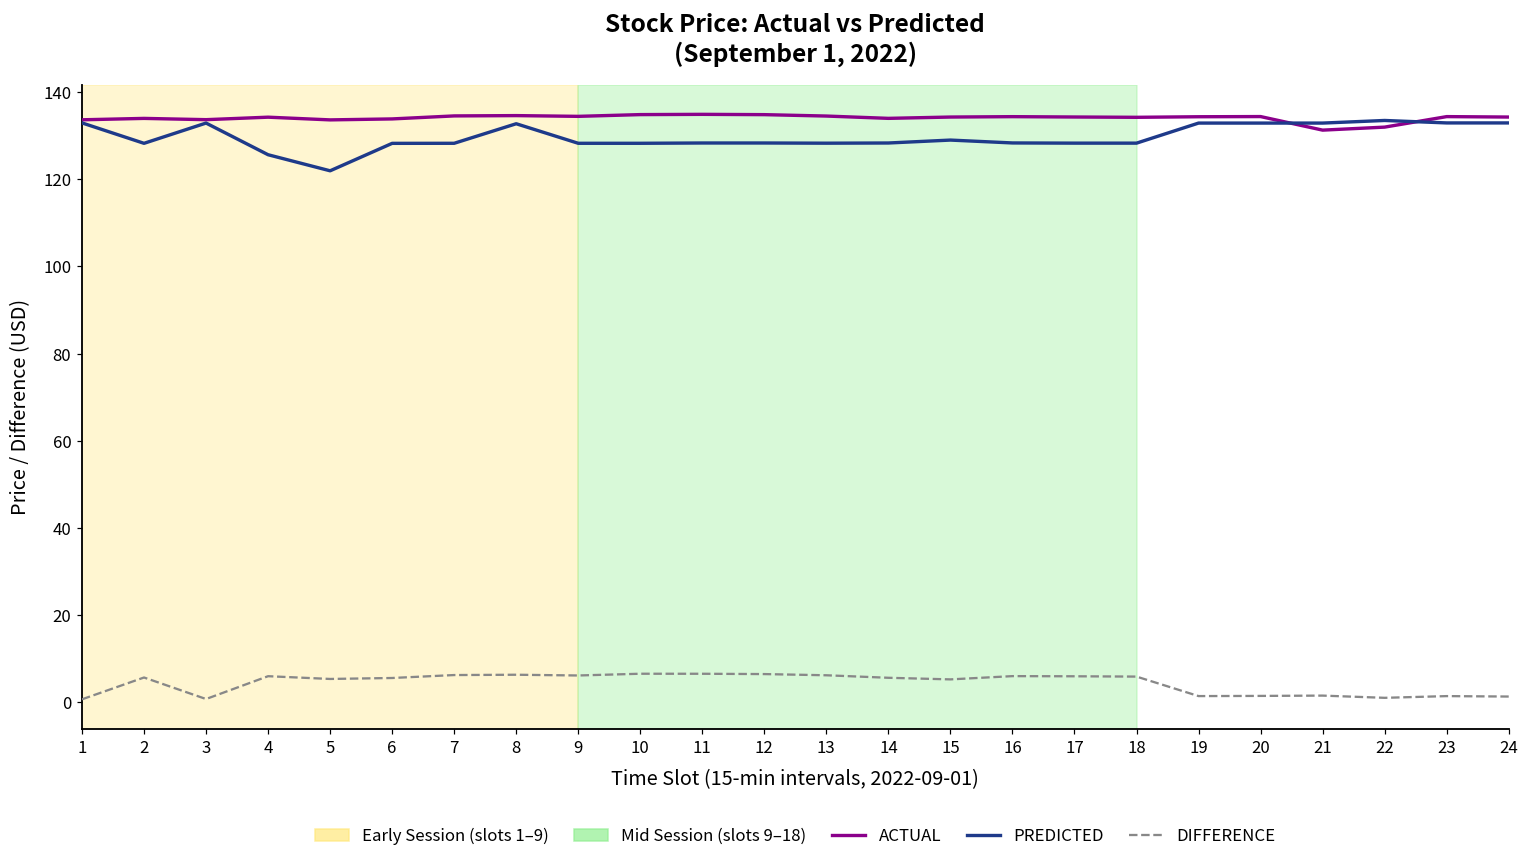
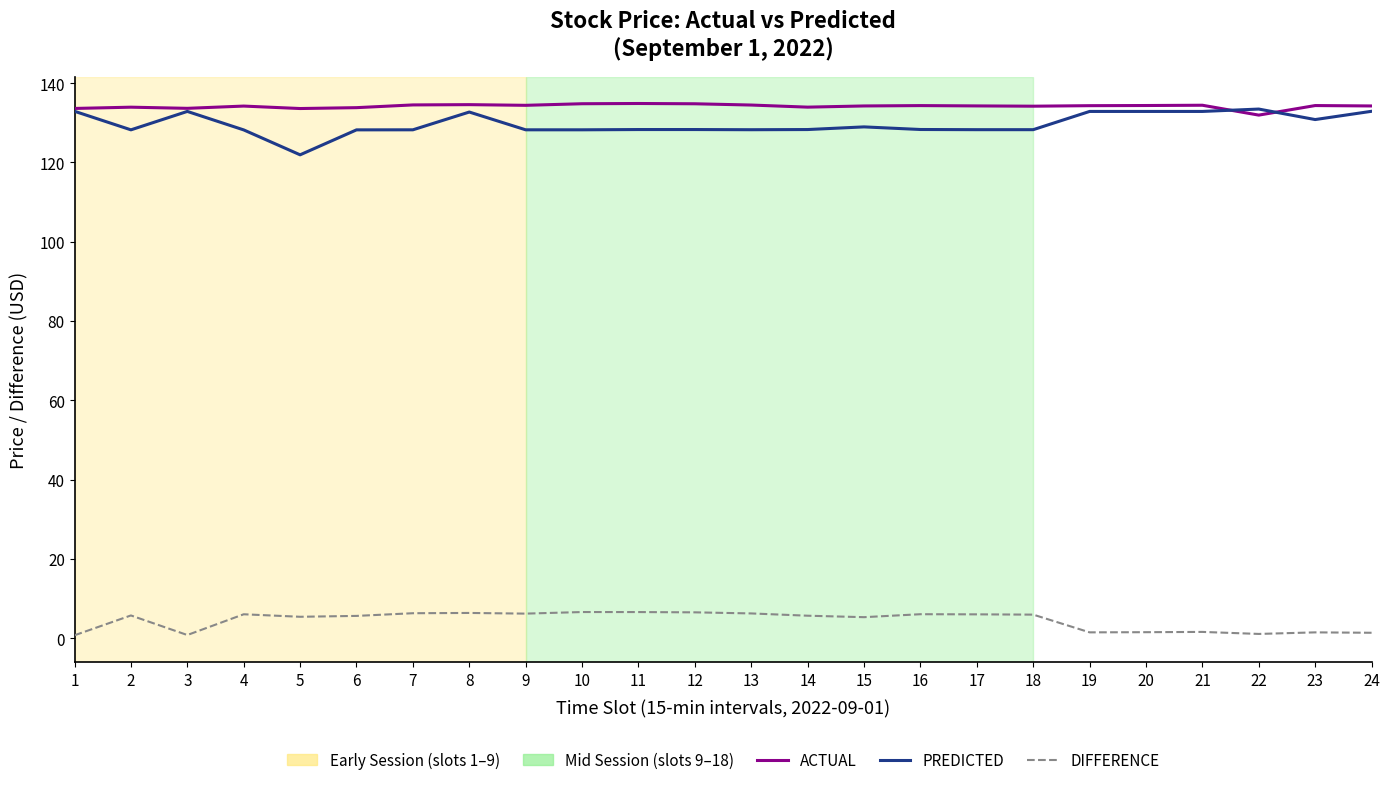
PREDICTED, 4: 126 -> 128
ACTUAL, 21: 131 -> 134
PREDICTED, 23: 133 -> 131
